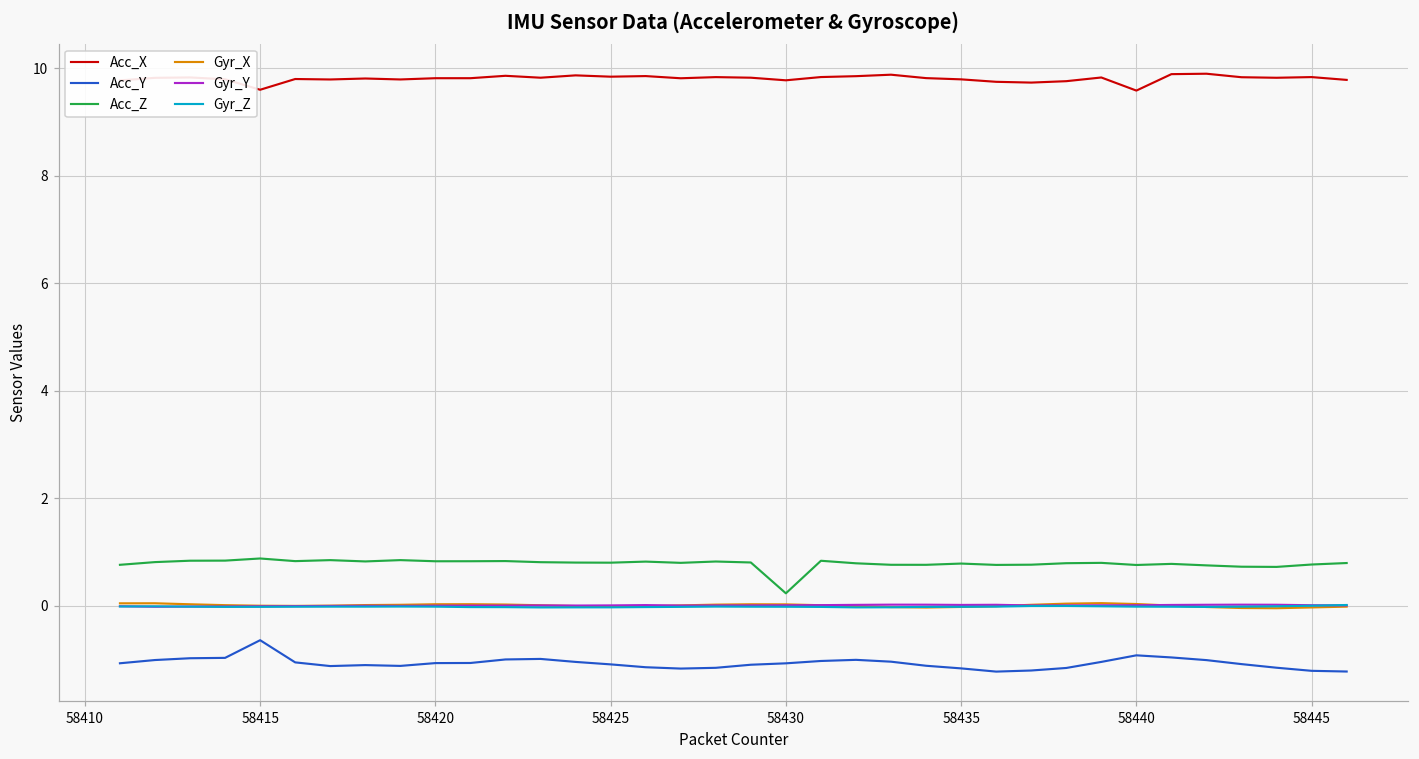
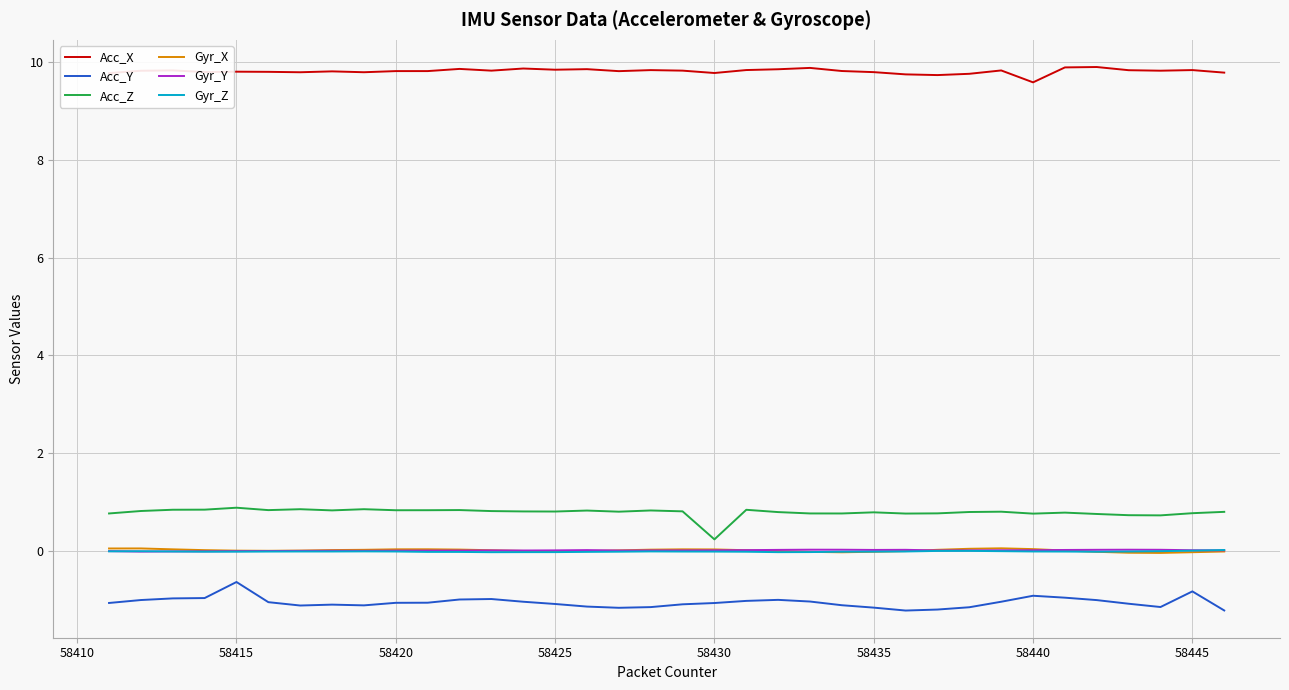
Acc_X, 58415: 9.6 -> 9.8
Acc_Y, 58445: -1.2 -> -0.8
